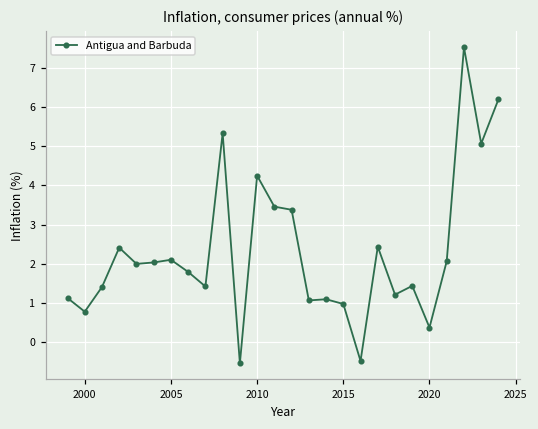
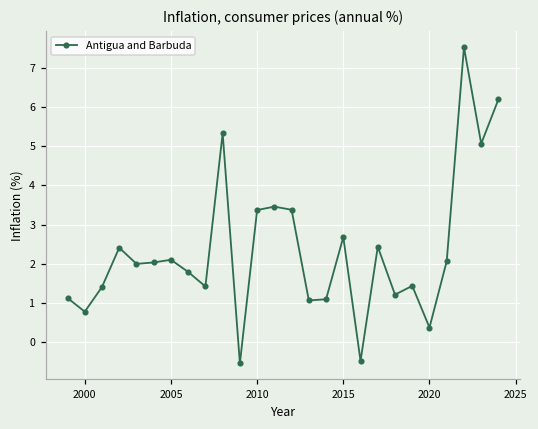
2010: 4.2 -> 3.4
2015: 1.0 -> 2.7
